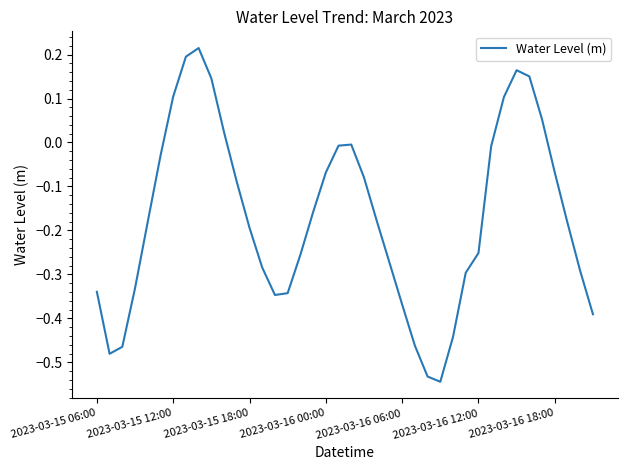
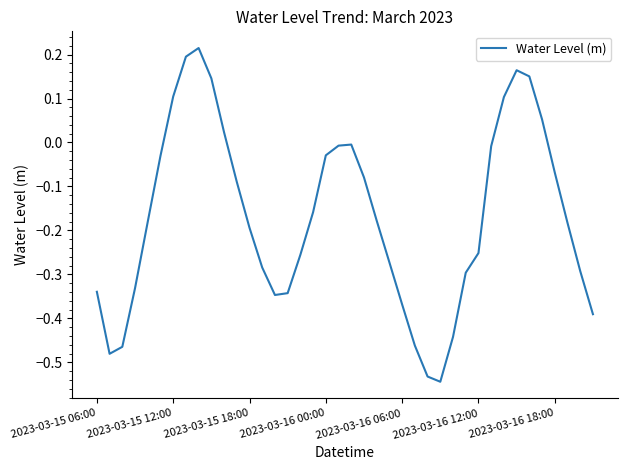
2023-03-16 00:00: -0.07 -> -0.03
